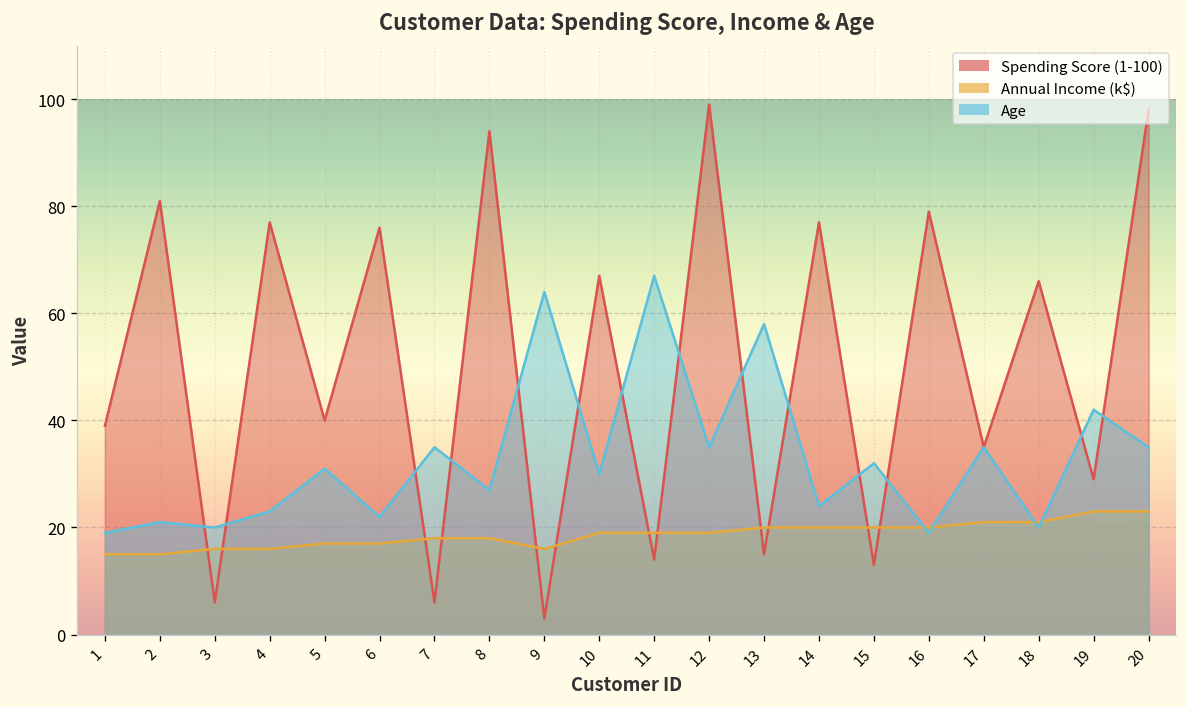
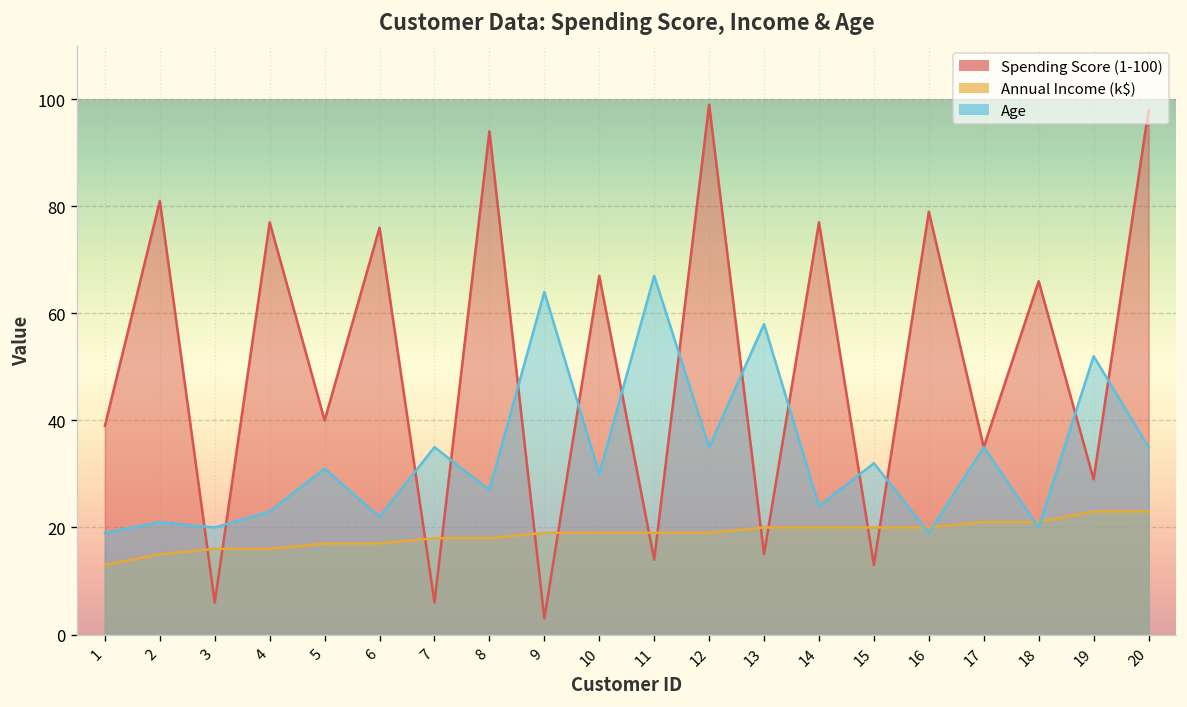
Annual Income (k$), 1: 15 -> 13
Annual Income (k$), 9: 16 -> 19
Age, 19: 42 -> 52
